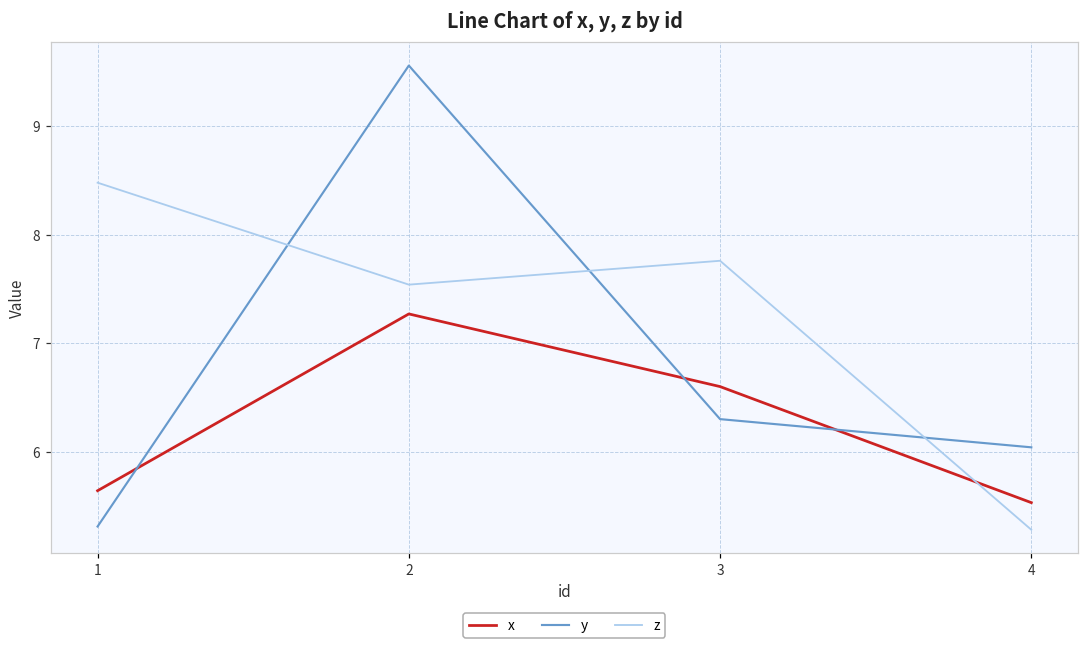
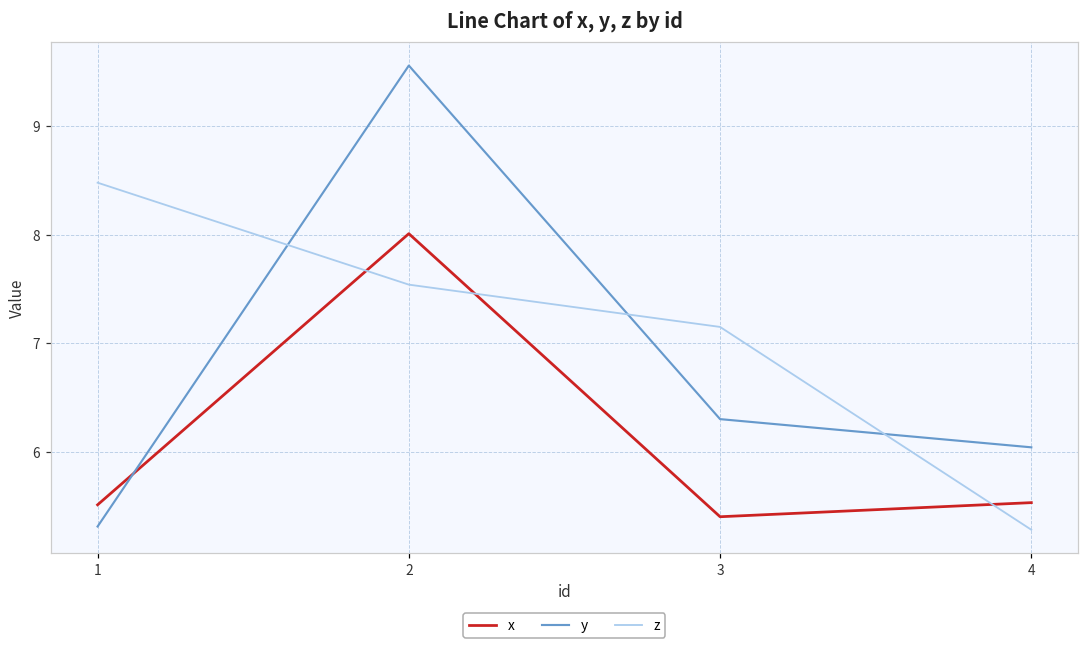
x, 1: 5.6 -> 5.5
x, 2: 7.3 -> 8.0
x, 3: 6.6 -> 5.4
z, 3: 7.8 -> 7.2
